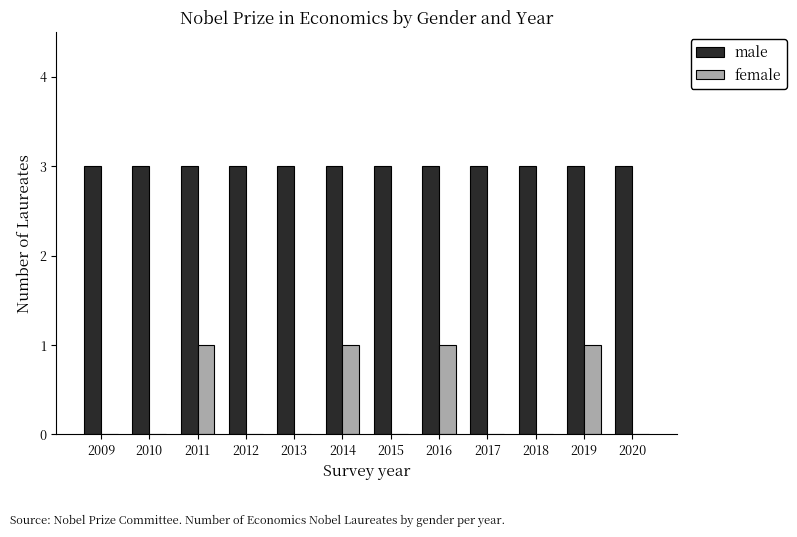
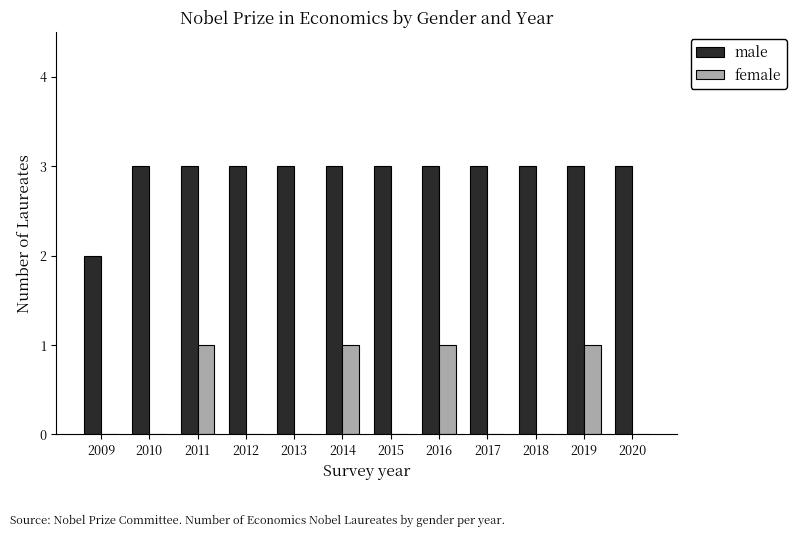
male, 2009: 3 -> 2
